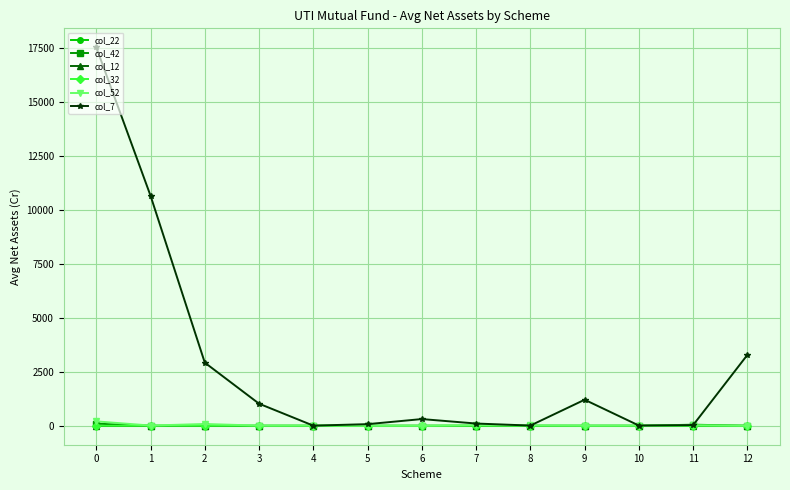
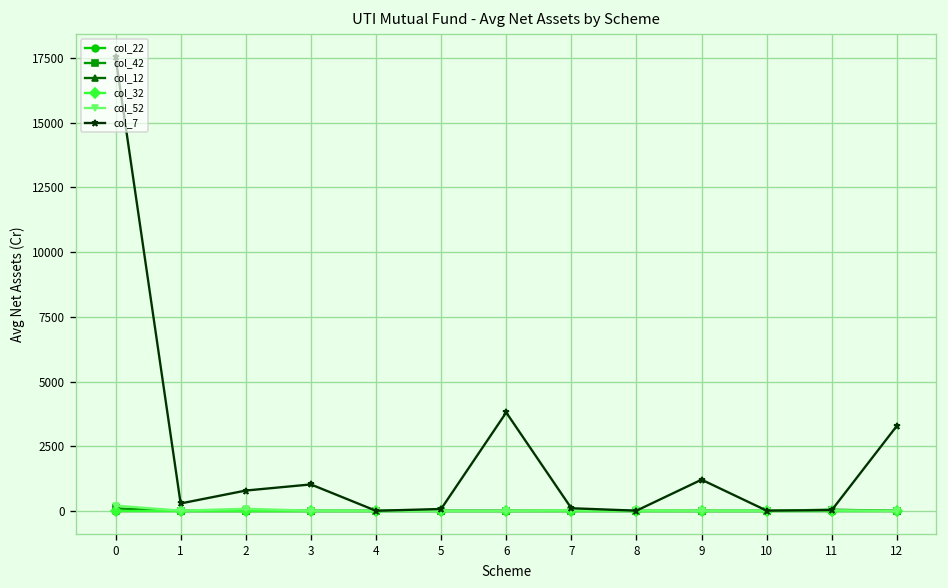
col_7, 1: 10700 -> 300
col_7, 2: 2900 -> 800
col_7, 6: 300 -> 3800
